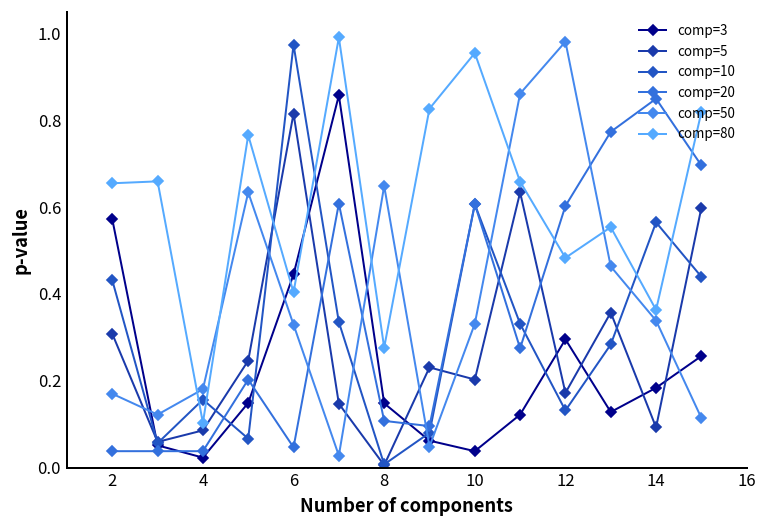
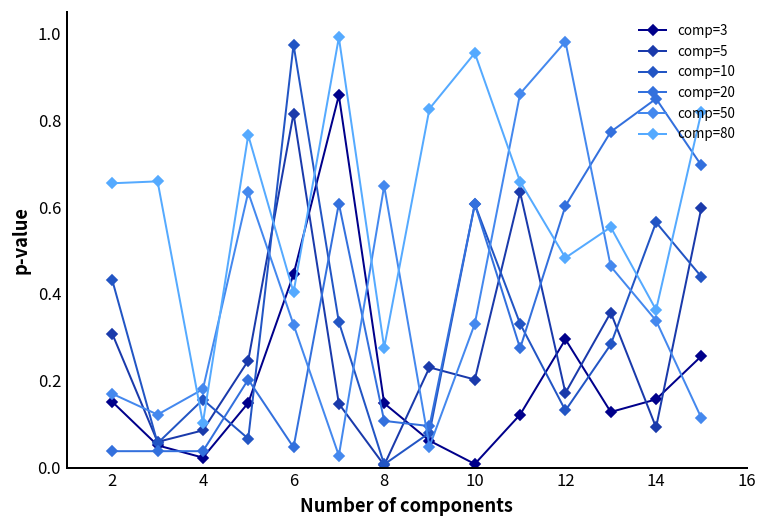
comp=3, 2: 0.57 -> 0.15
comp=3, 10: 0.04 -> 0.01
comp=3, 14: 0.18 -> 0.16
